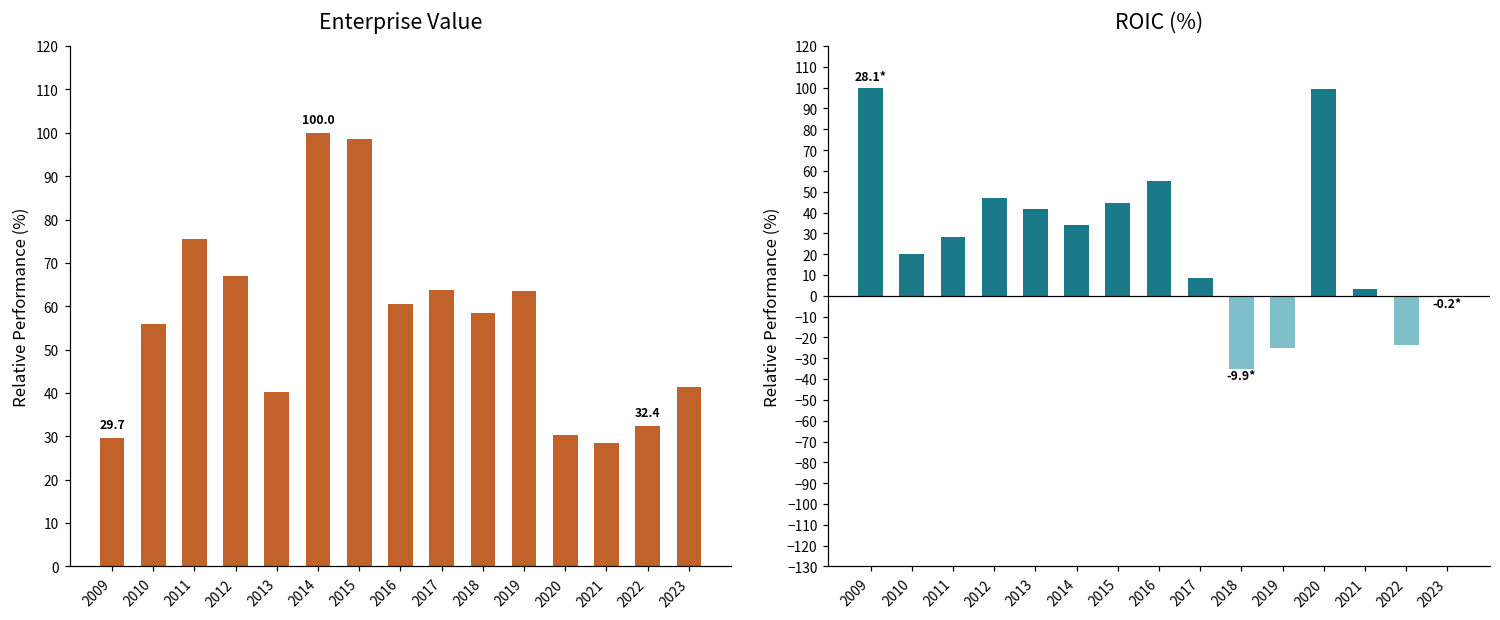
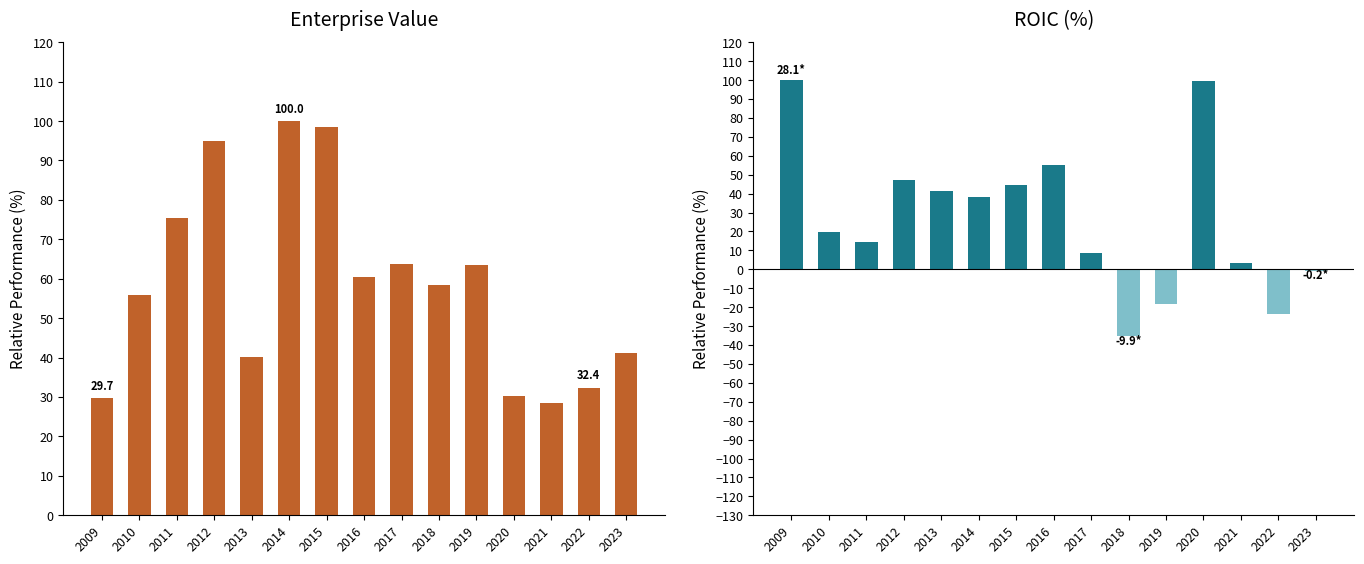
Enterprise Value, 2012: 67 -> 95
ROIC (%), 2011: 28 -> 15
ROIC (%), 2014: 34 -> 38
ROIC (%), 2019: -25 -> -19
